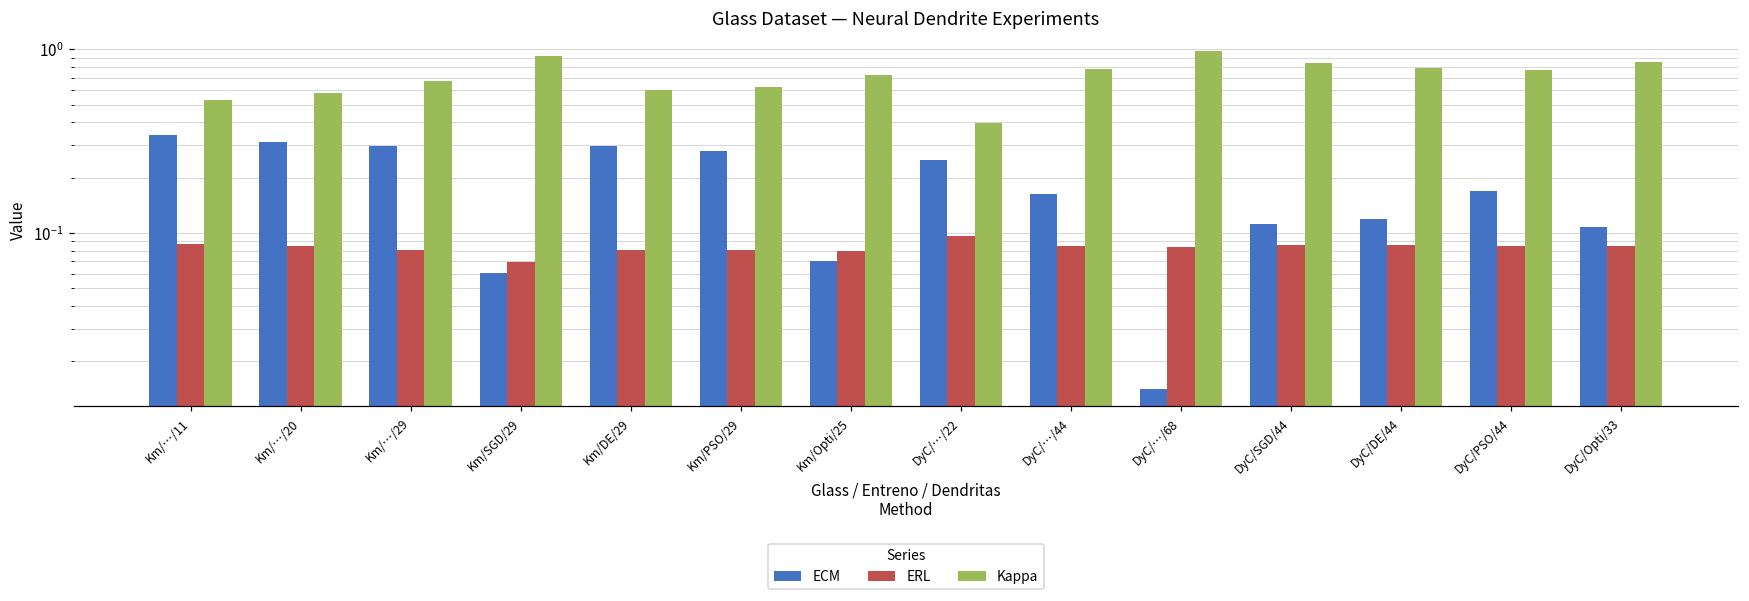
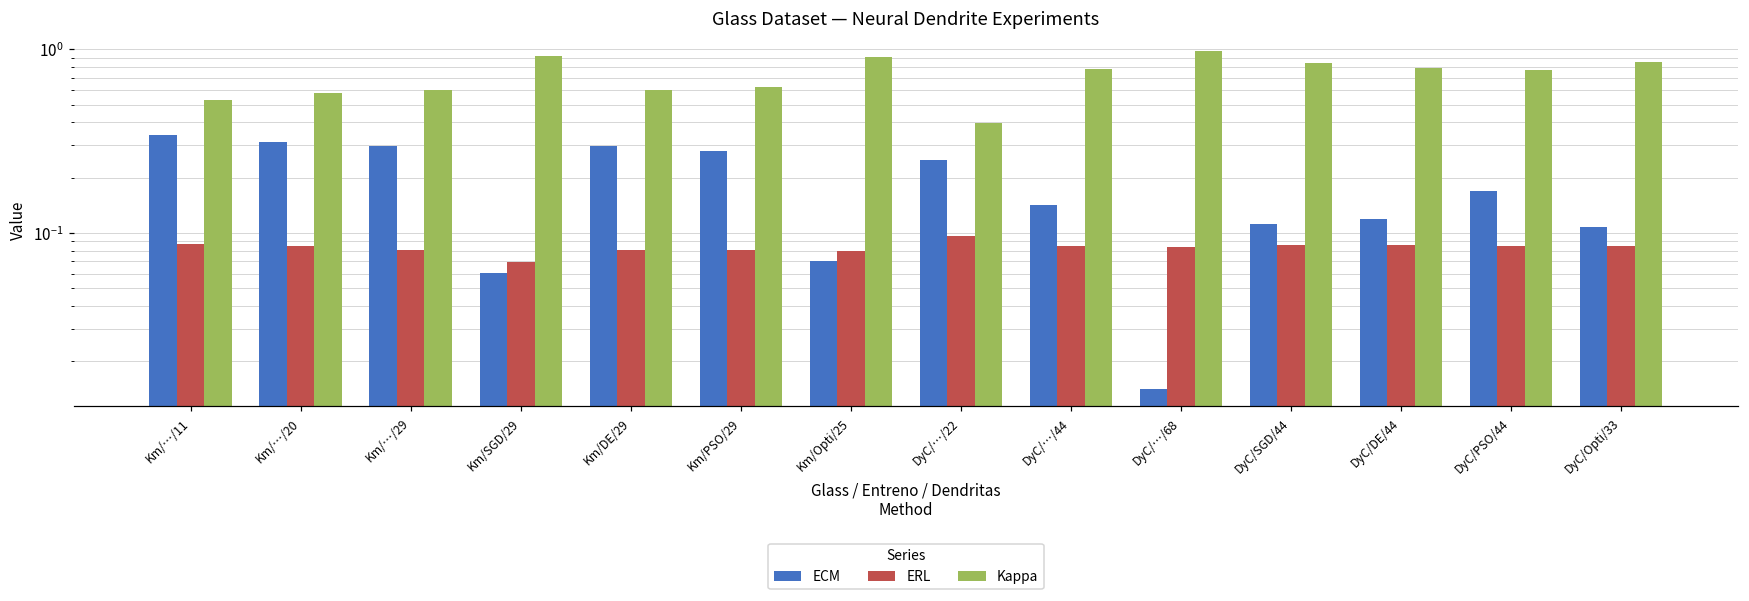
Kappa, Km/…/29: 0.67 -> 0.60
Kappa, Km/Opti/25: 0.7 -> 0.9
ECM, DyC/…/44: 0.16 -> 0.14
